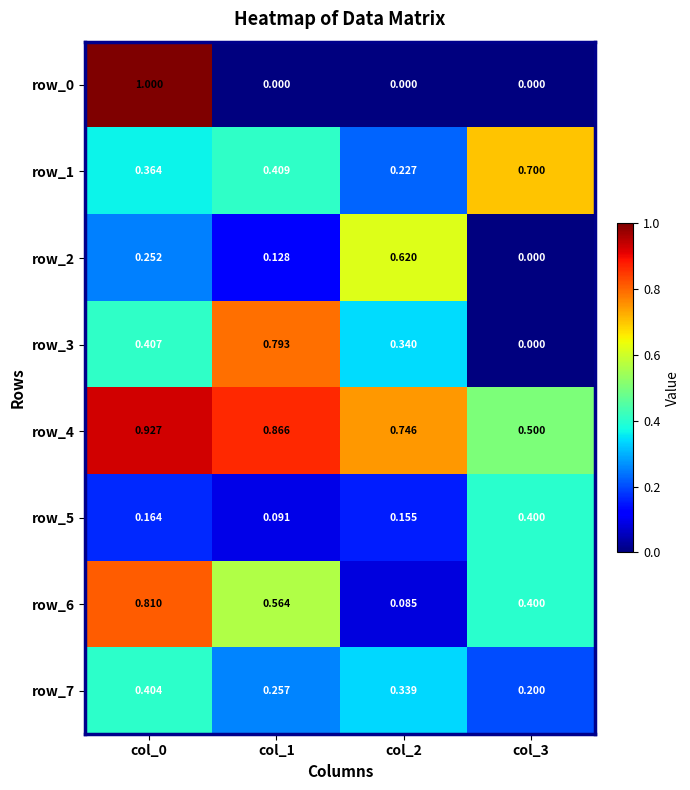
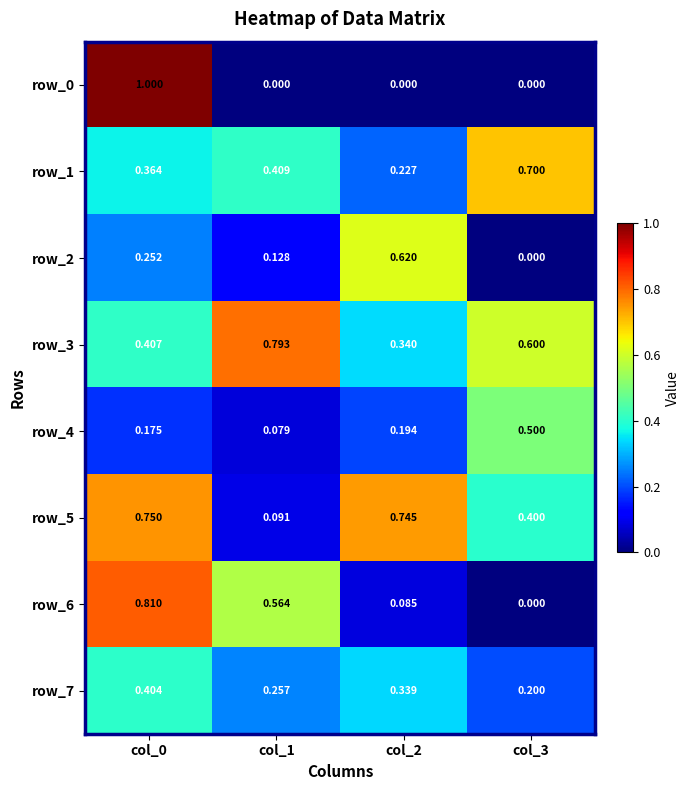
row_3, col_3: 0.000 -> 0.600
row_4, col_0: 0.927 -> 0.175
row_4, col_1: 0.866 -> 0.079
row_4, col_2: 0.746 -> 0.194
row_5, col_0: 0.164 -> 0.750
row_5, col_2: 0.155 -> 0.745
row_6, col_3: 0.400 -> 0.000
